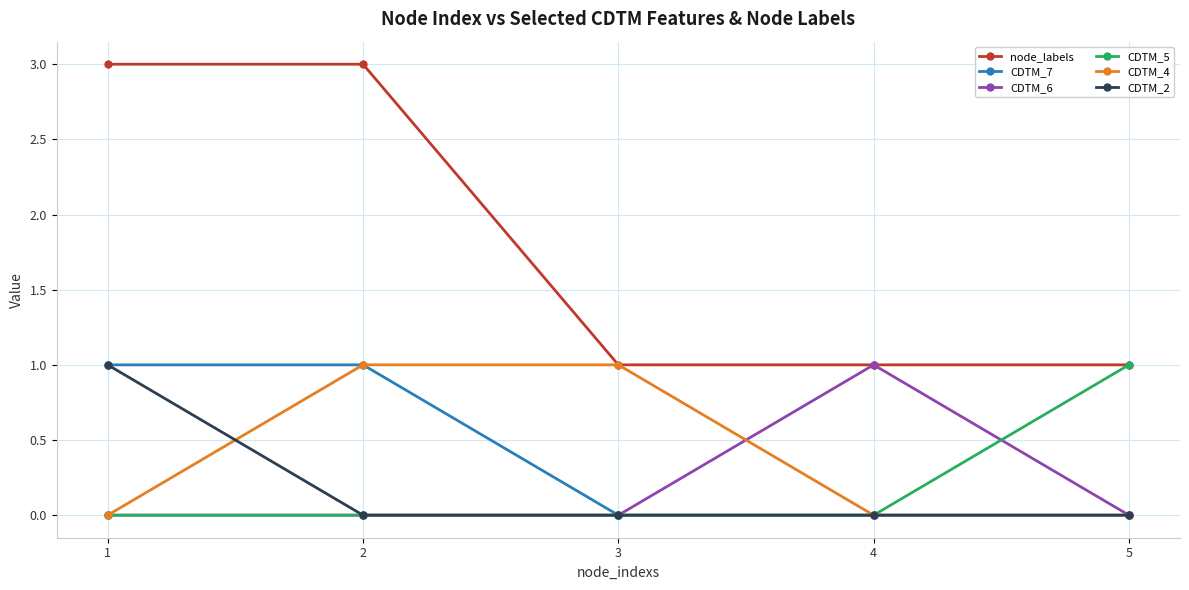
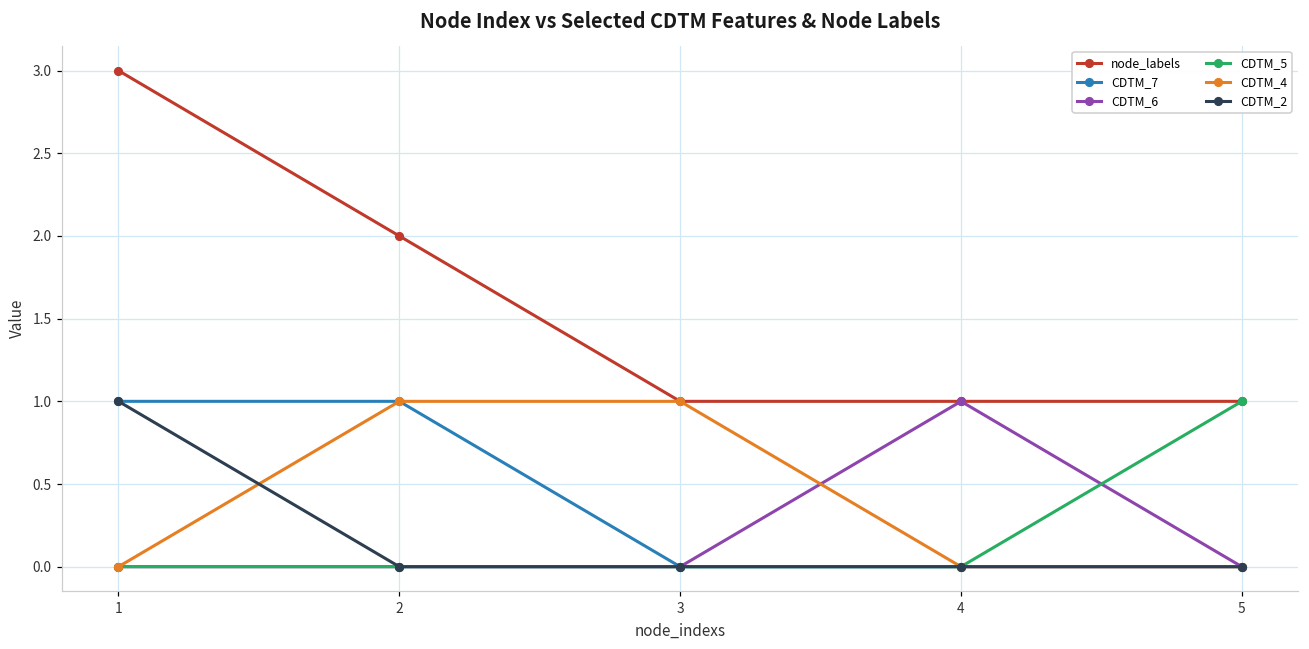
node_labels, 2: 3 -> 2
